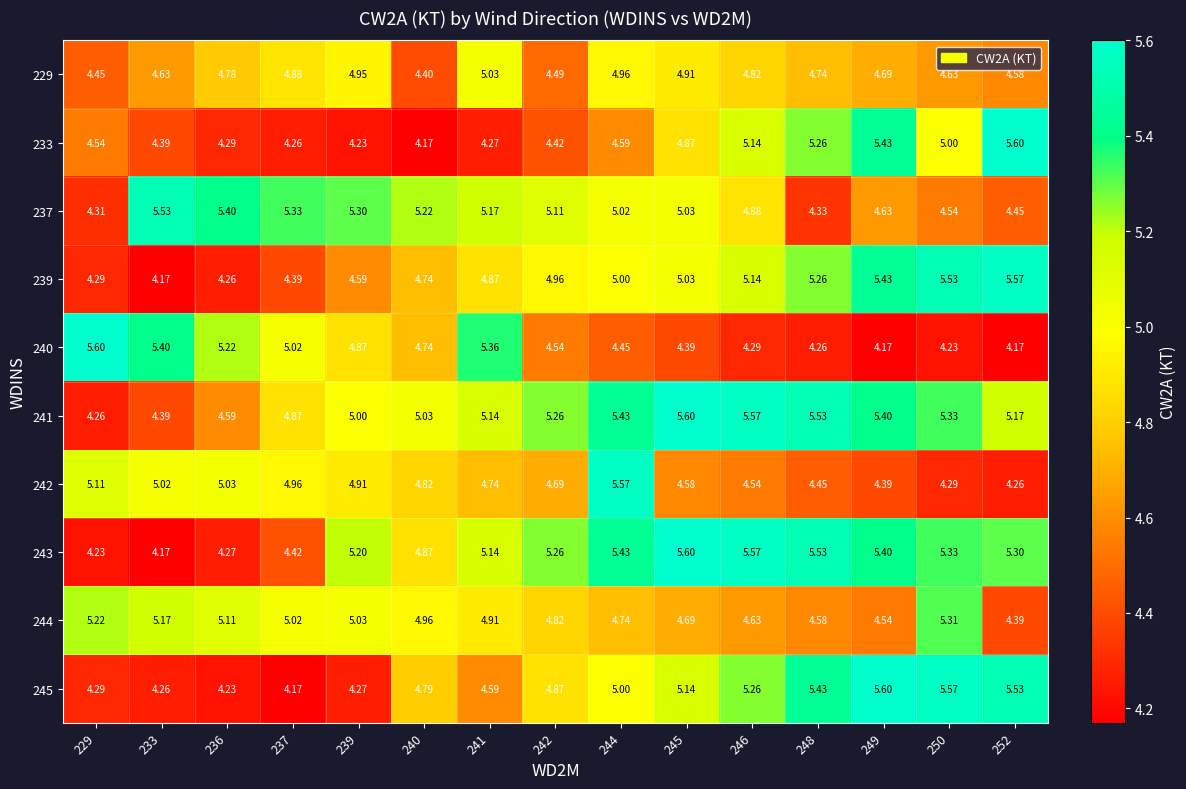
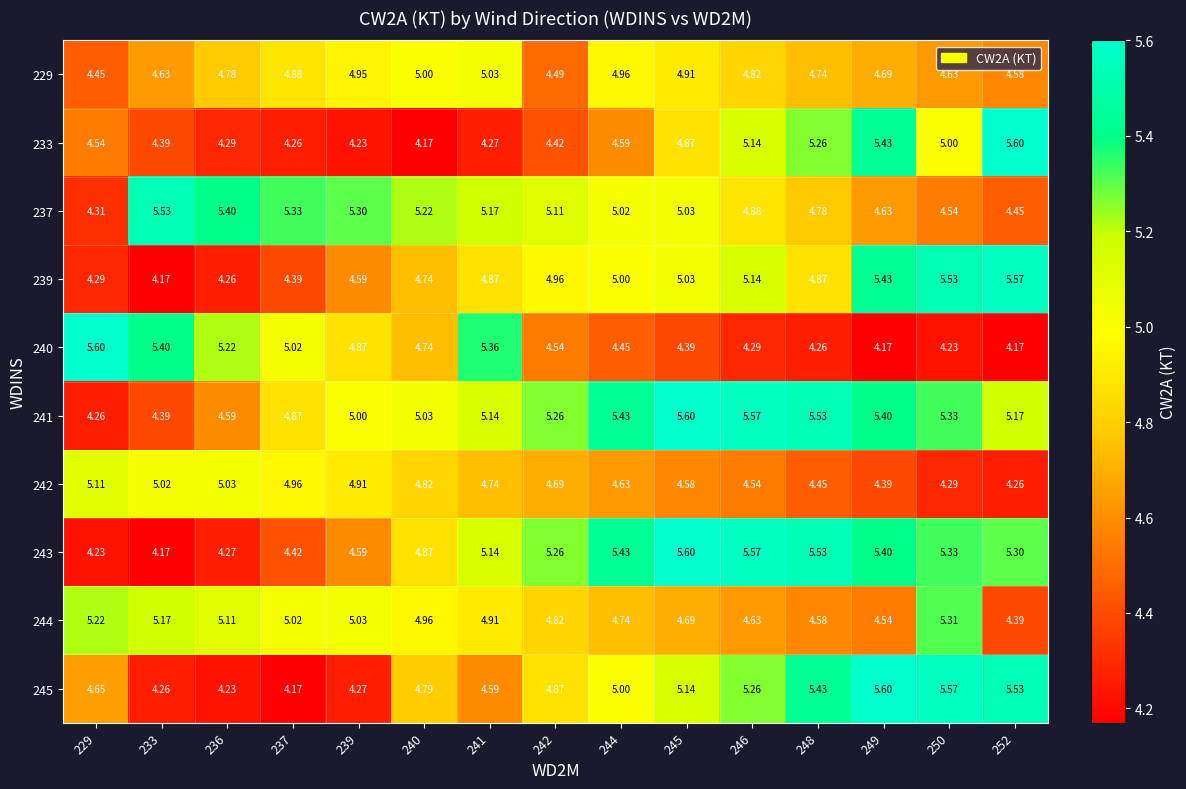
229, 240: 4.40 -> 5.00
237, 248: 4.33 -> 4.78
239, 248: 5.26 -> 4.87
242, 244: 5.57 -> 4.63
243, 239: 5.20 -> 4.59
245, 229: 4.29 -> 4.65
